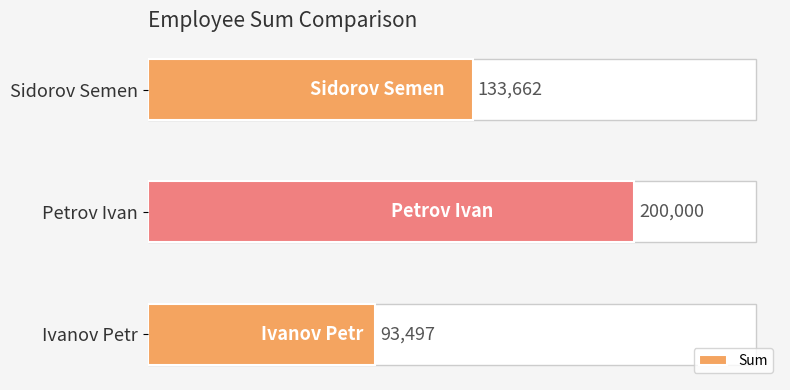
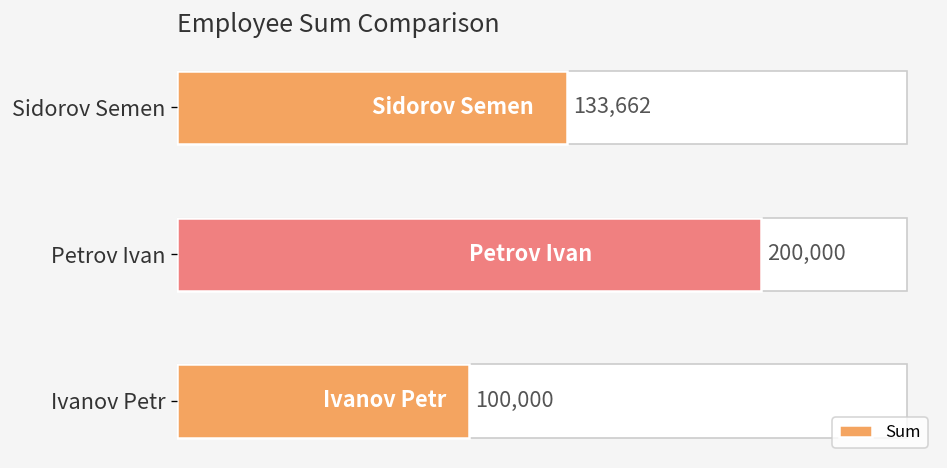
Ivanov Petr: 93,497 -> 100,000
